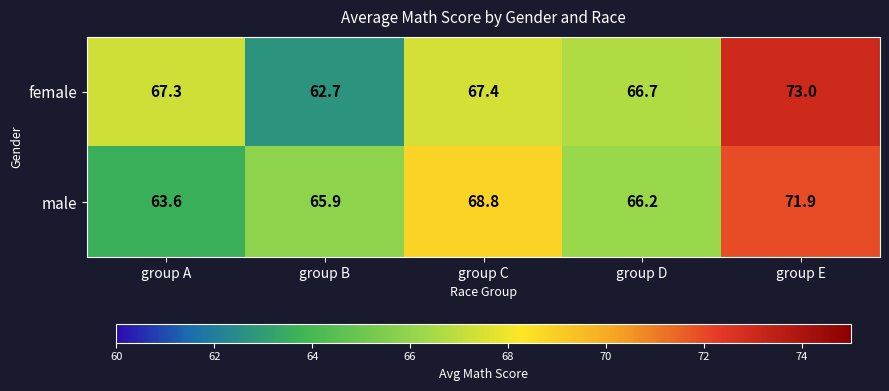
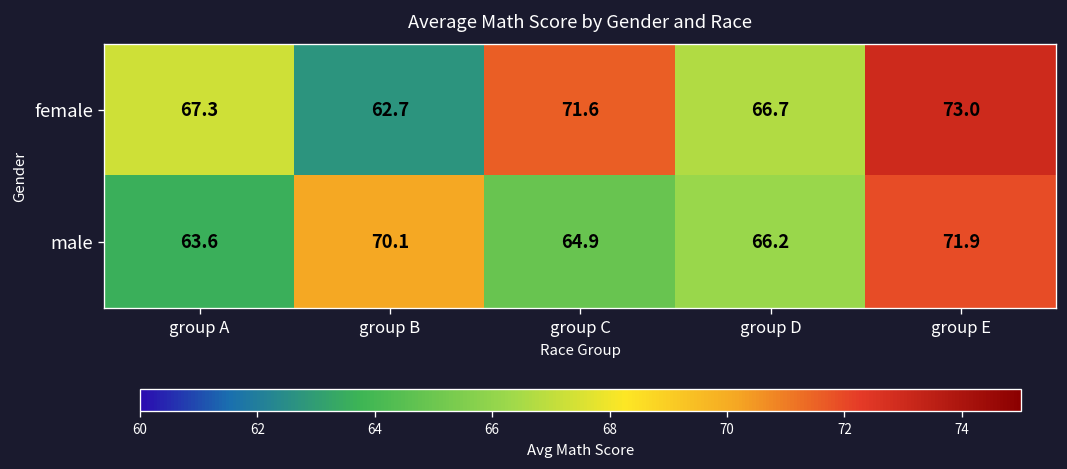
female, group C: 67.4 -> 71.6
male, group B: 65.9 -> 70.1
male, group C: 68.8 -> 64.9
